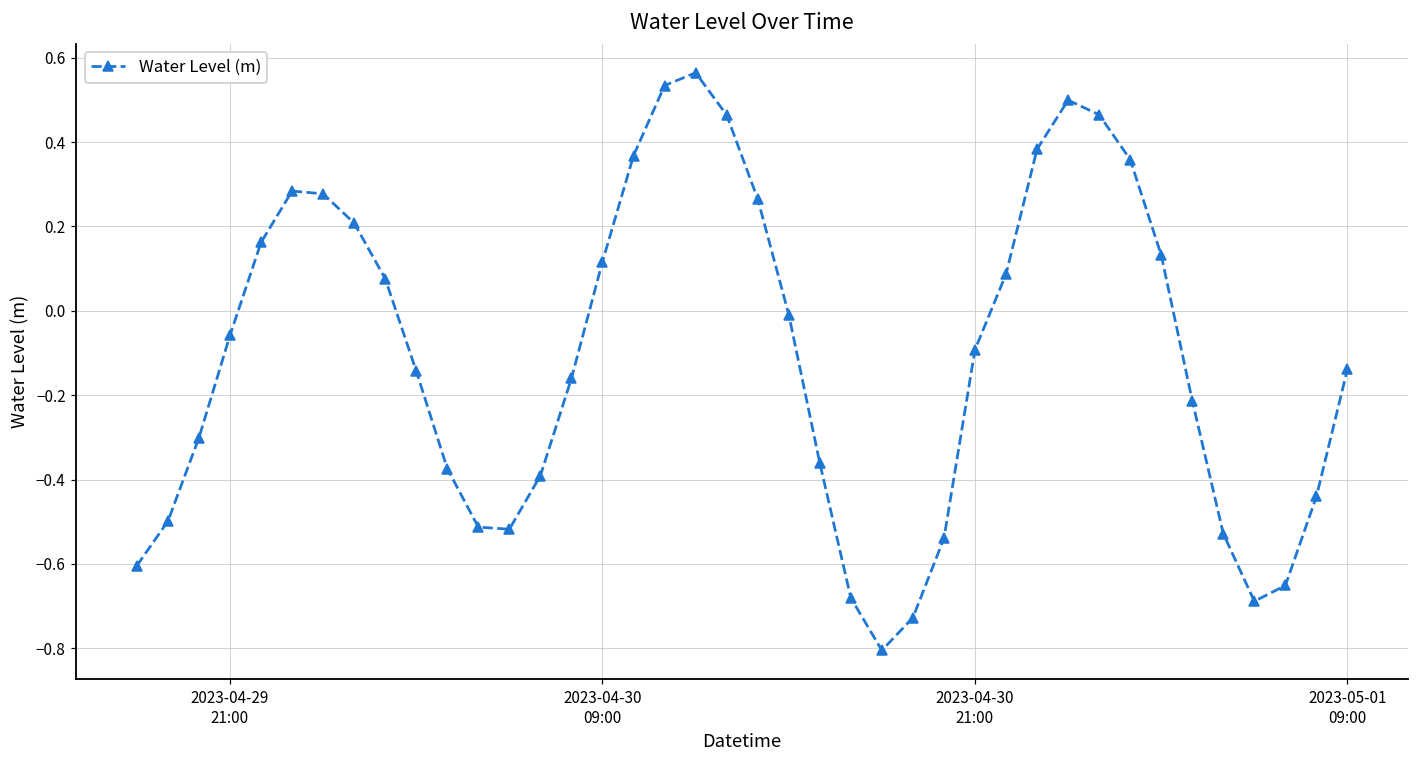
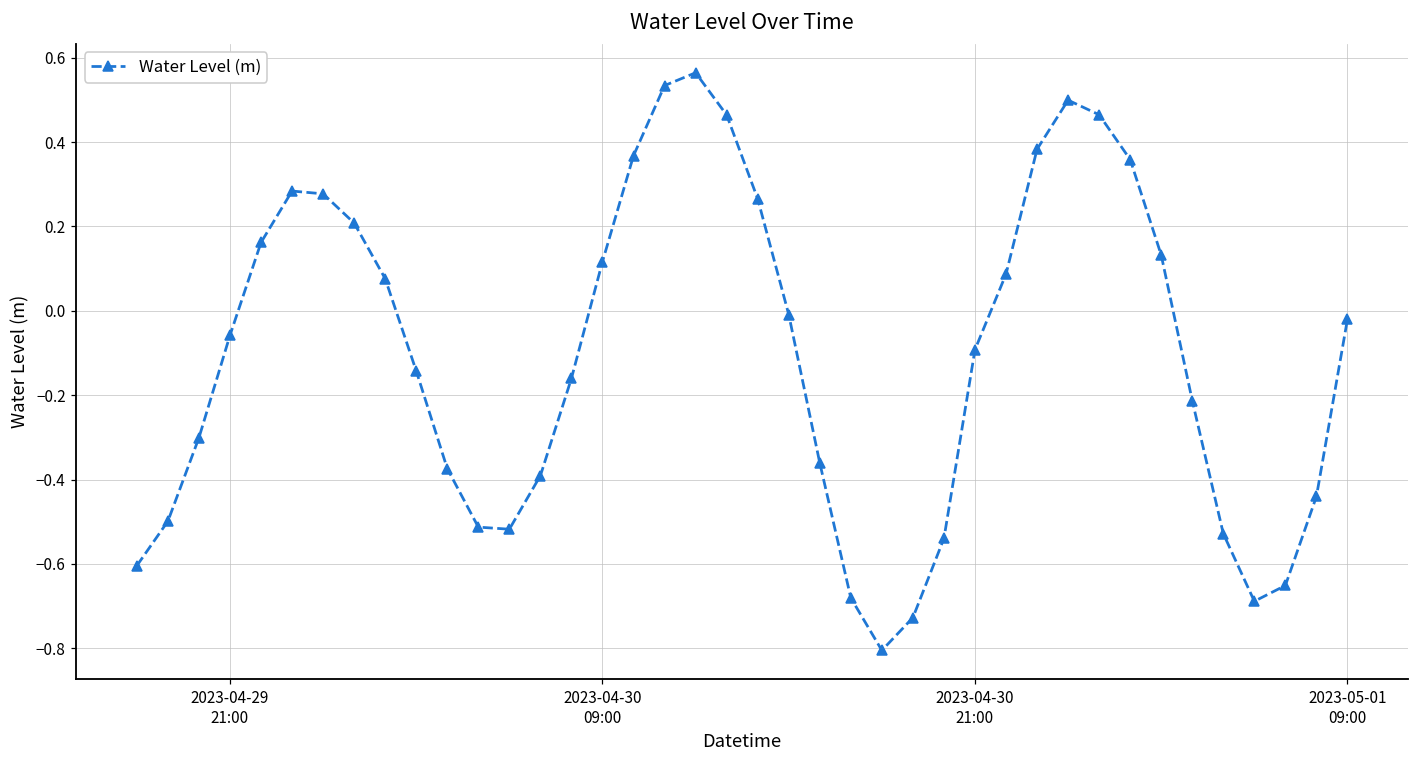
2023-05-01 09:00: -0.14 -> -0.02
